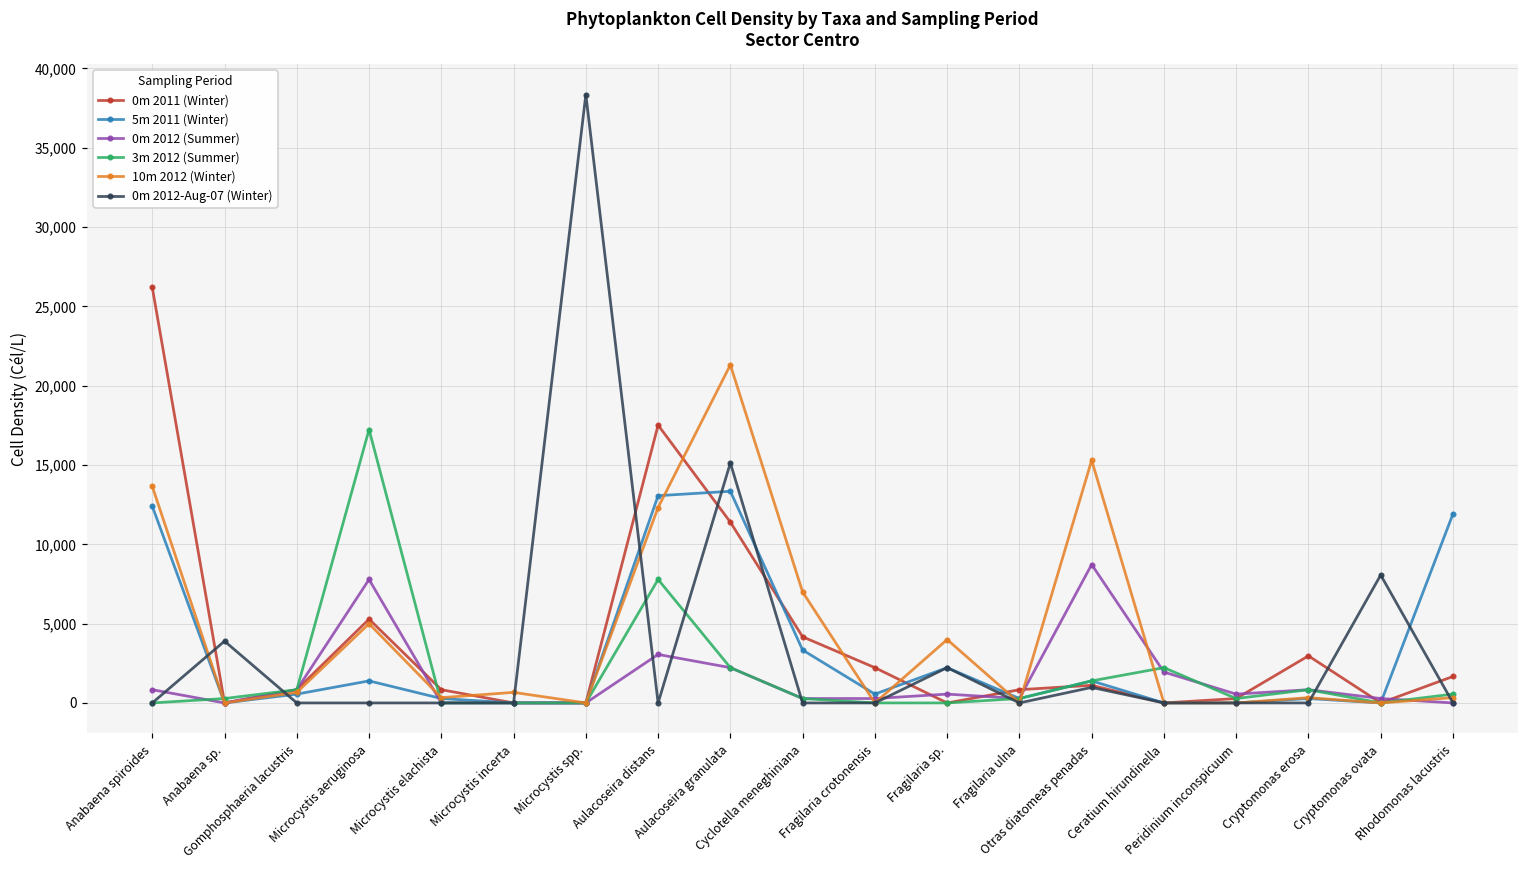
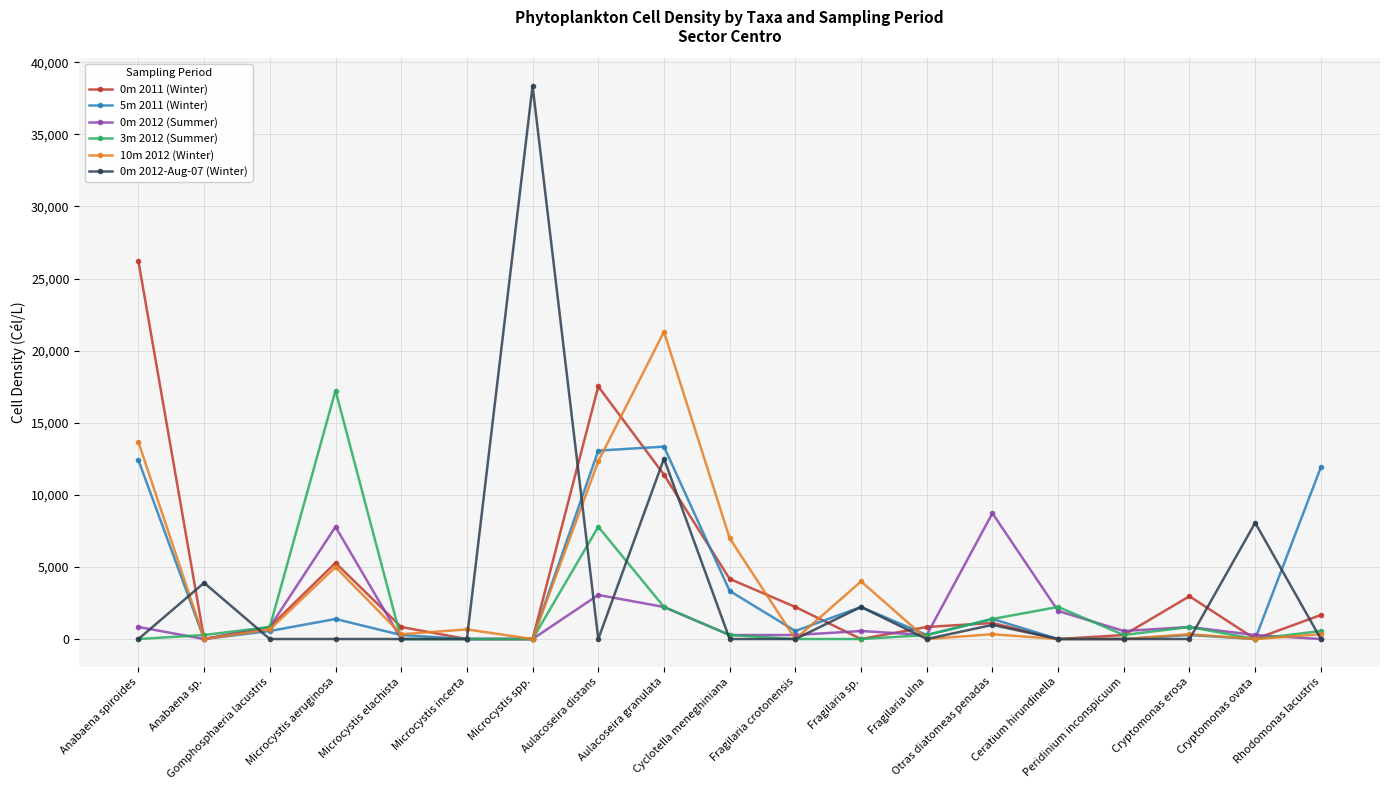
0m 2012-Aug-07 (Winter), Aulacoseira granulata: 15,100 -> 12,500
10m 2012 (Winter), Otras diatomeas penadas: 15,300 -> 300
